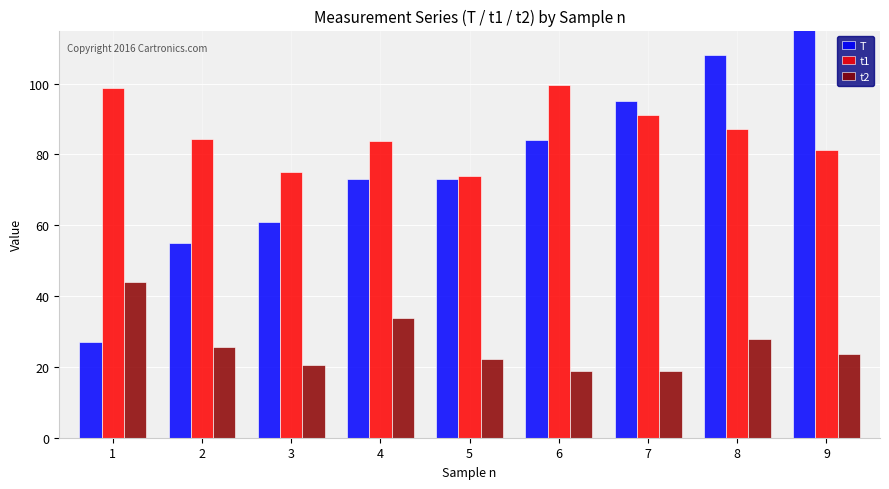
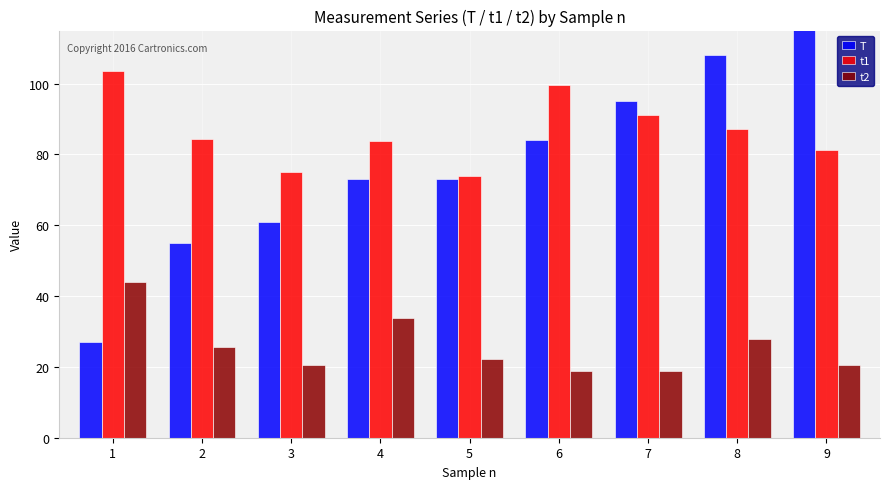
t1, 1: 99 -> 104
t2, 9: 24 -> 20
